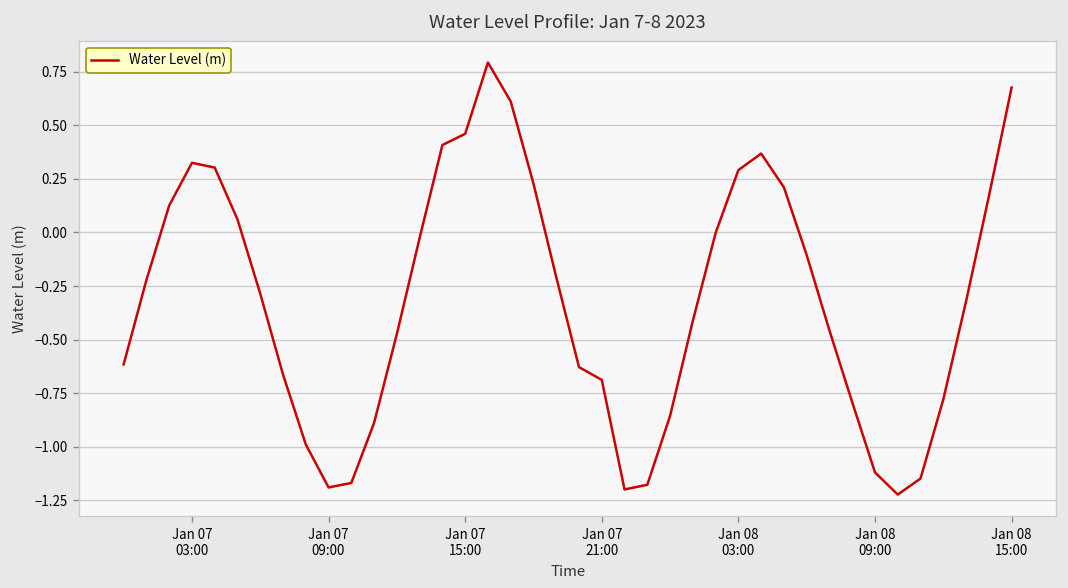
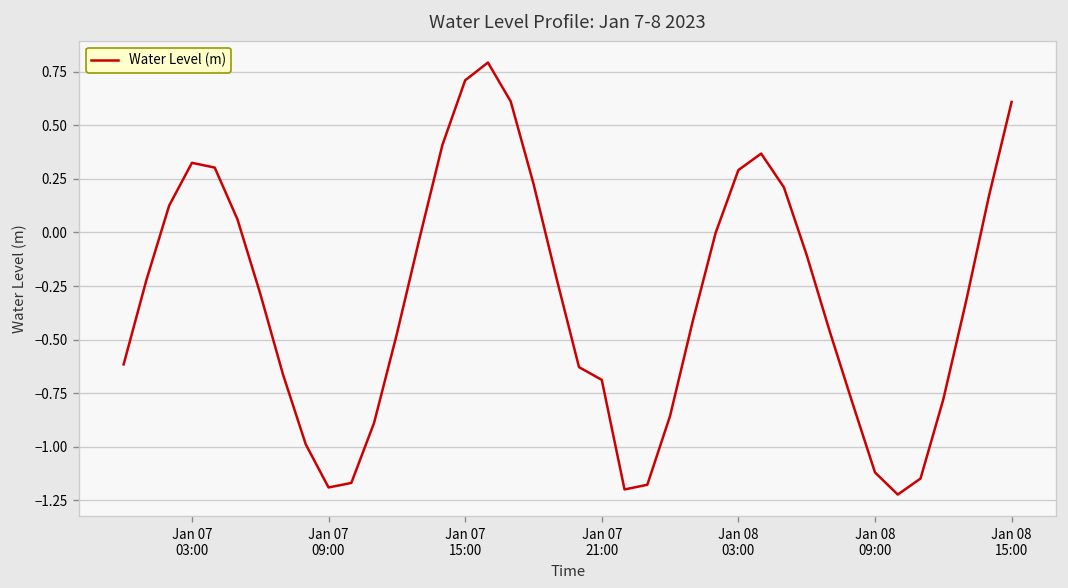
Jan 07 15:00: 0.46 -> 0.71
Jan 08 15:00: 0.68 -> 0.61
